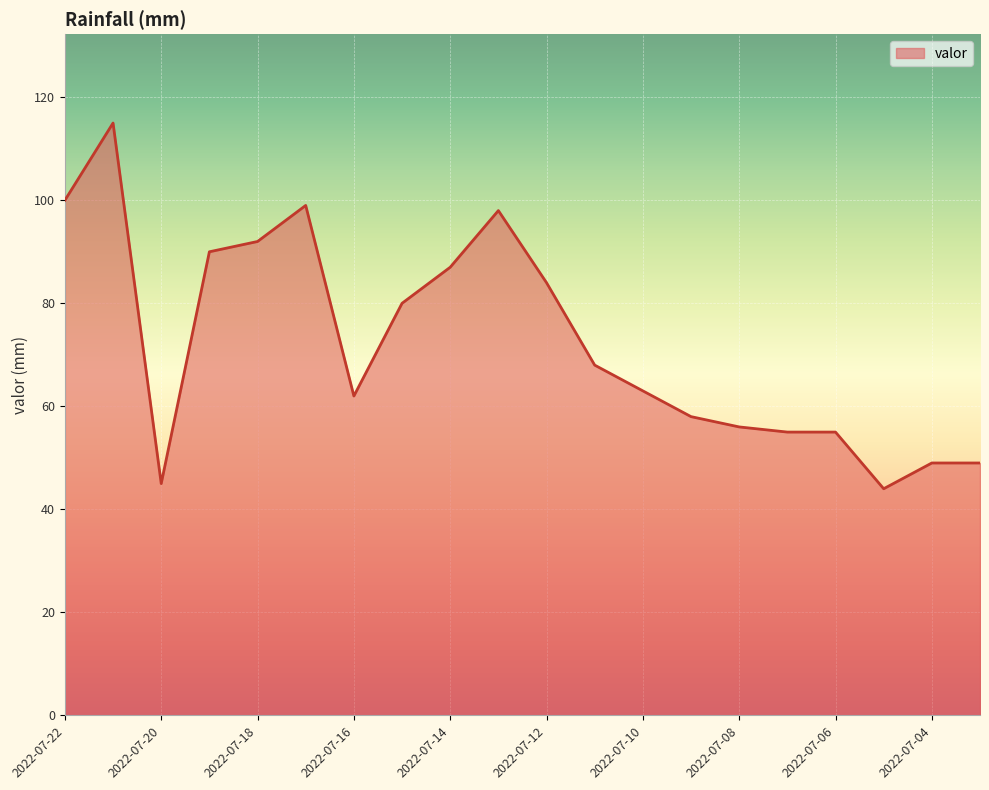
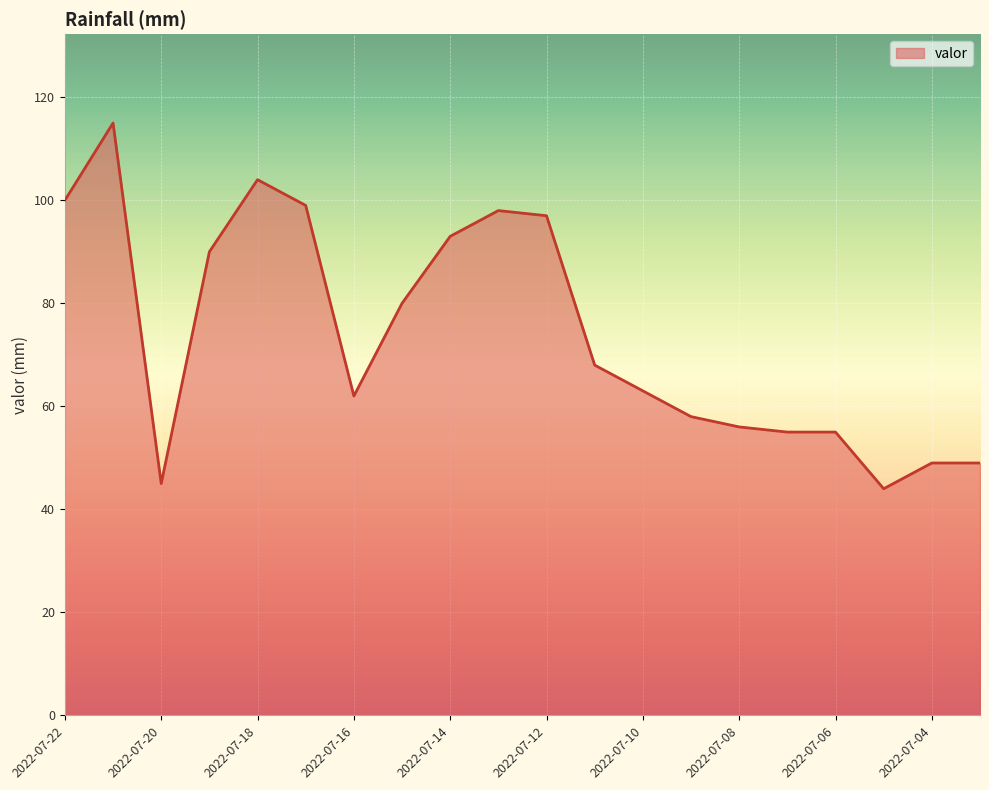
2022-07-18: 92 -> 104
2022-07-14: 87 -> 93
2022-07-12: 84 -> 97
